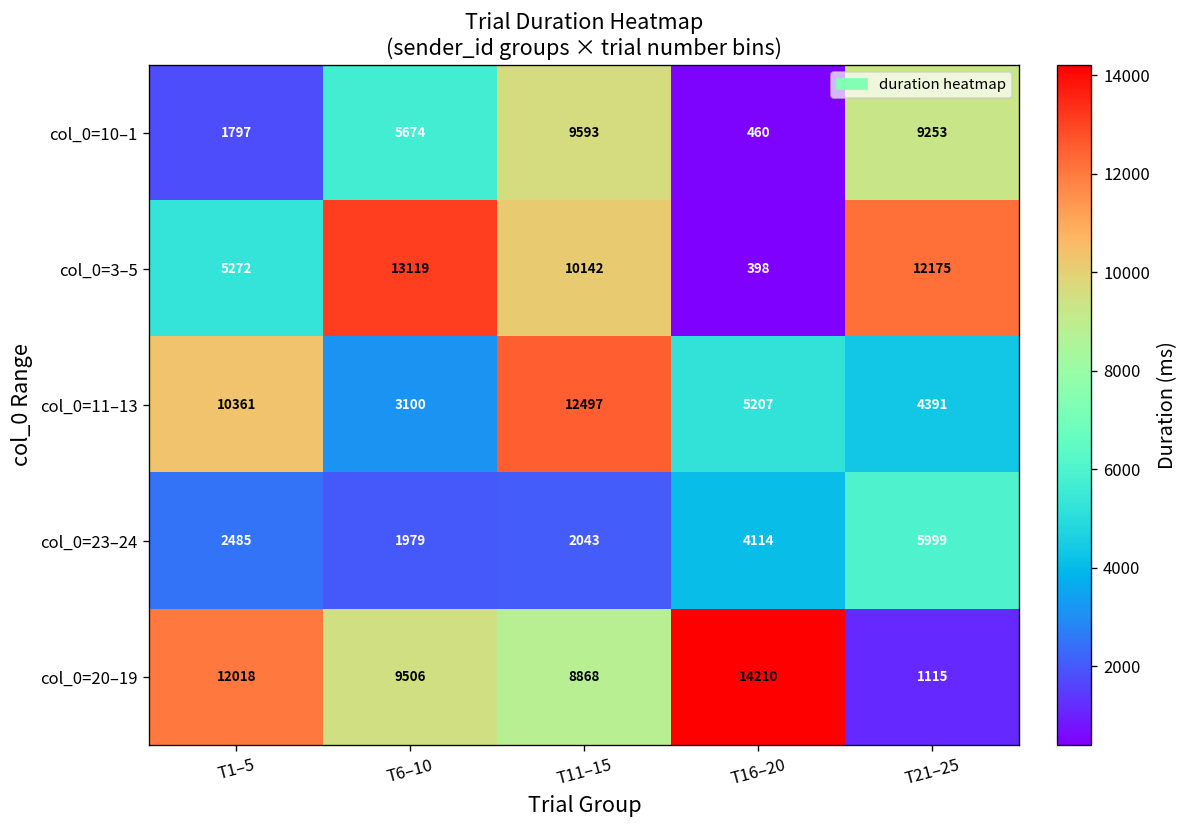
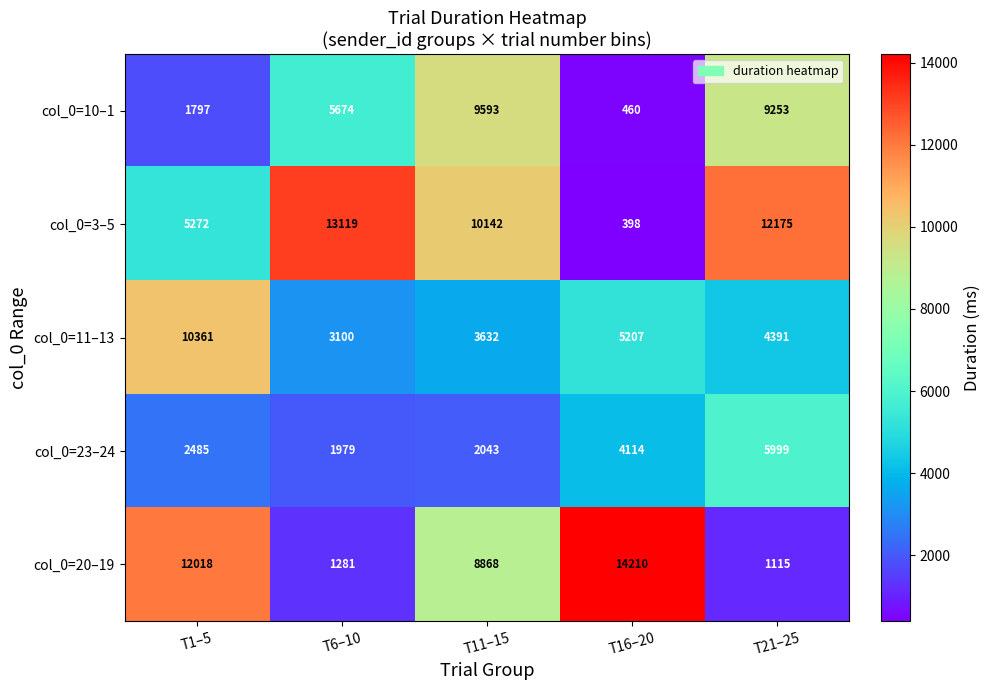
col_0=11–13, T11–15: 12497 -> 3632
col_0=20–19, T6–10: 9506 -> 1281
